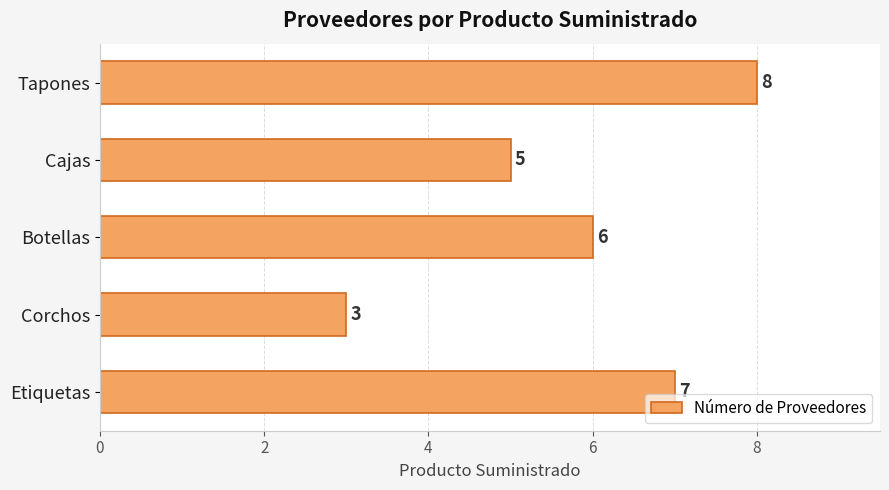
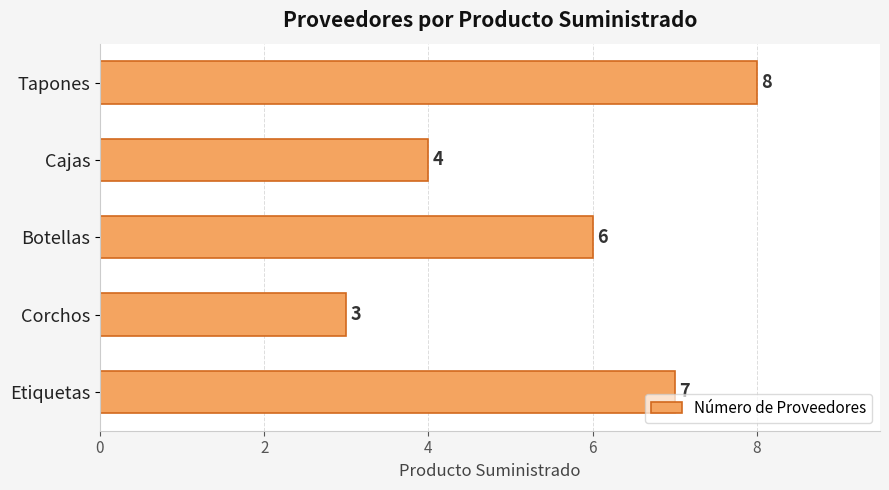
Cajas: 5 -> 4
